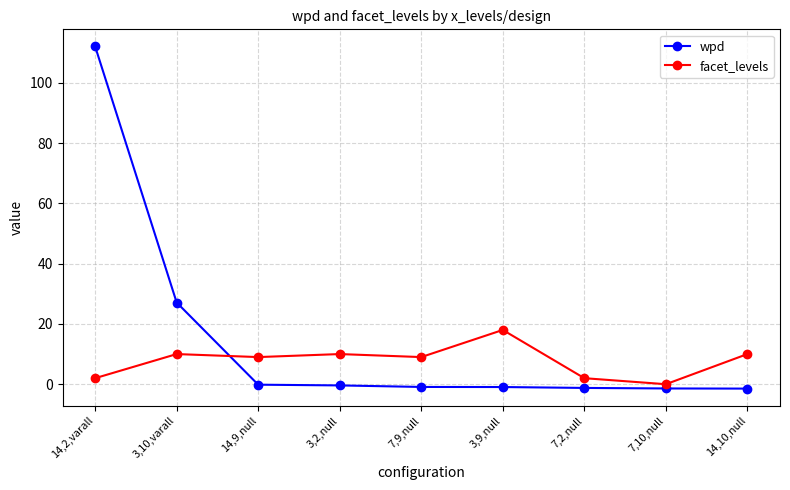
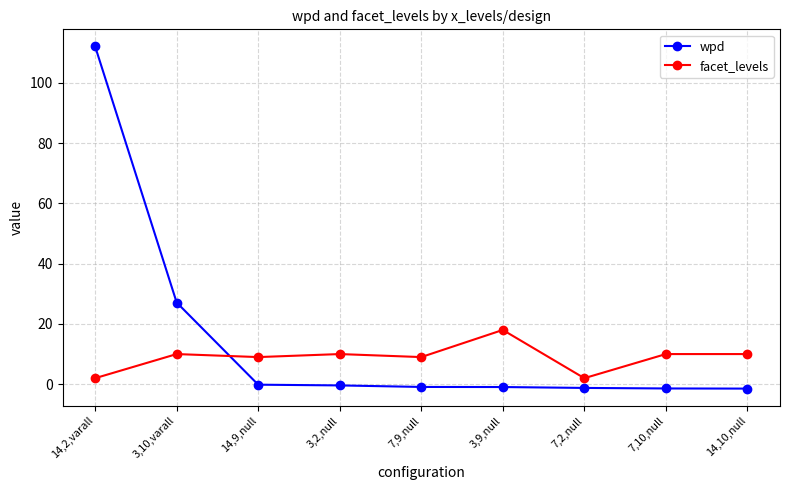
facet_levels, 7,10,null: 0 -> 10
